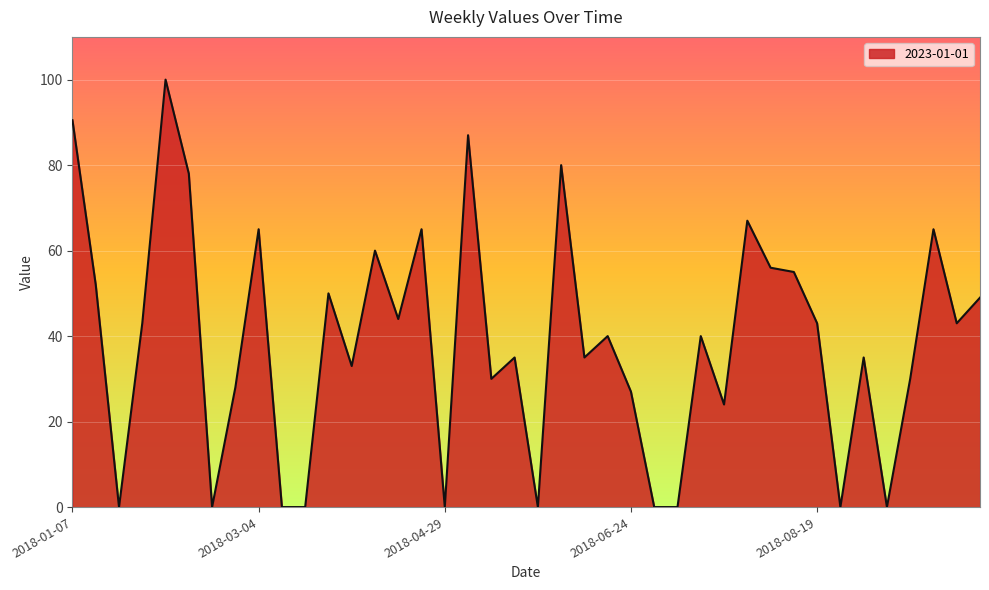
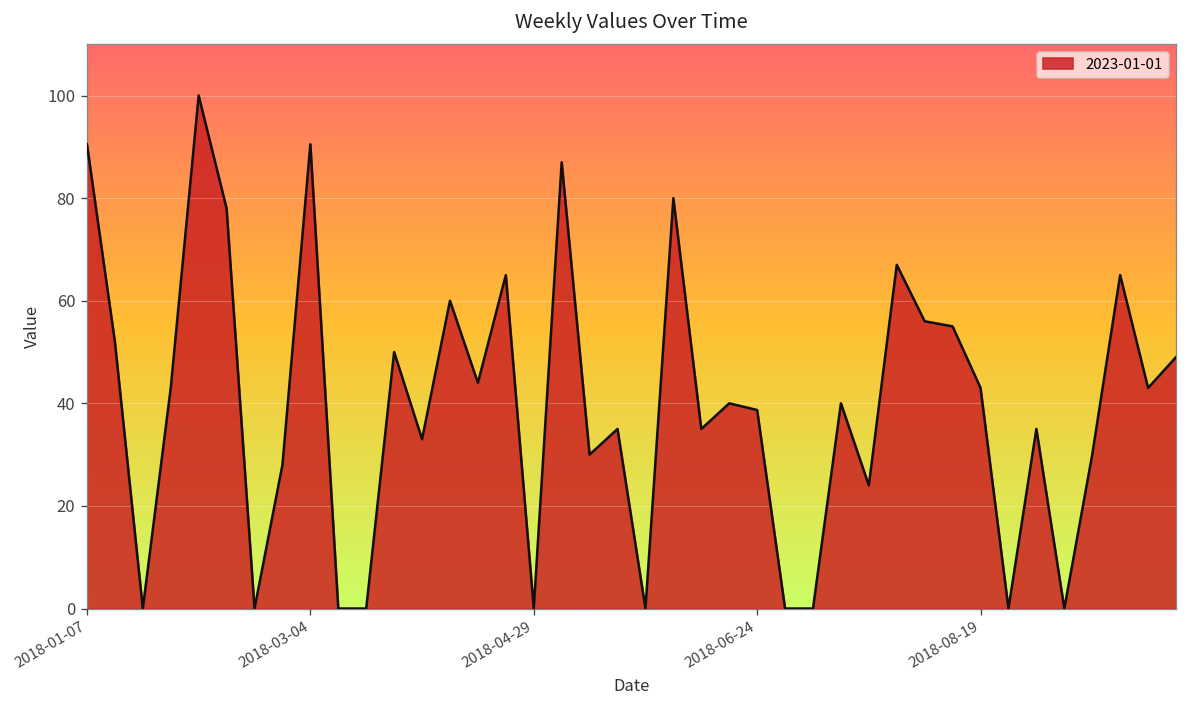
2018-03-04: 65 -> 91
2018-06-24: 27 -> 39
